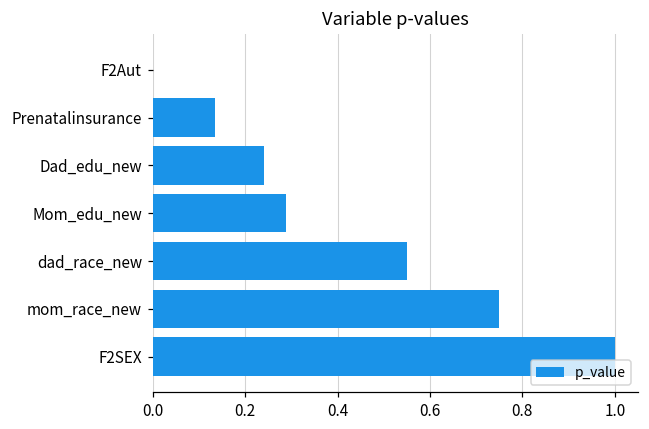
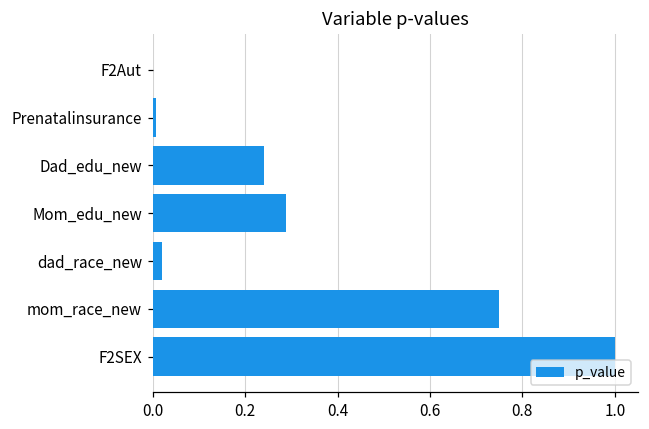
Prenatalinsurance: 0.13 -> 0.01
dad_race_new: 0.55 -> 0.02
